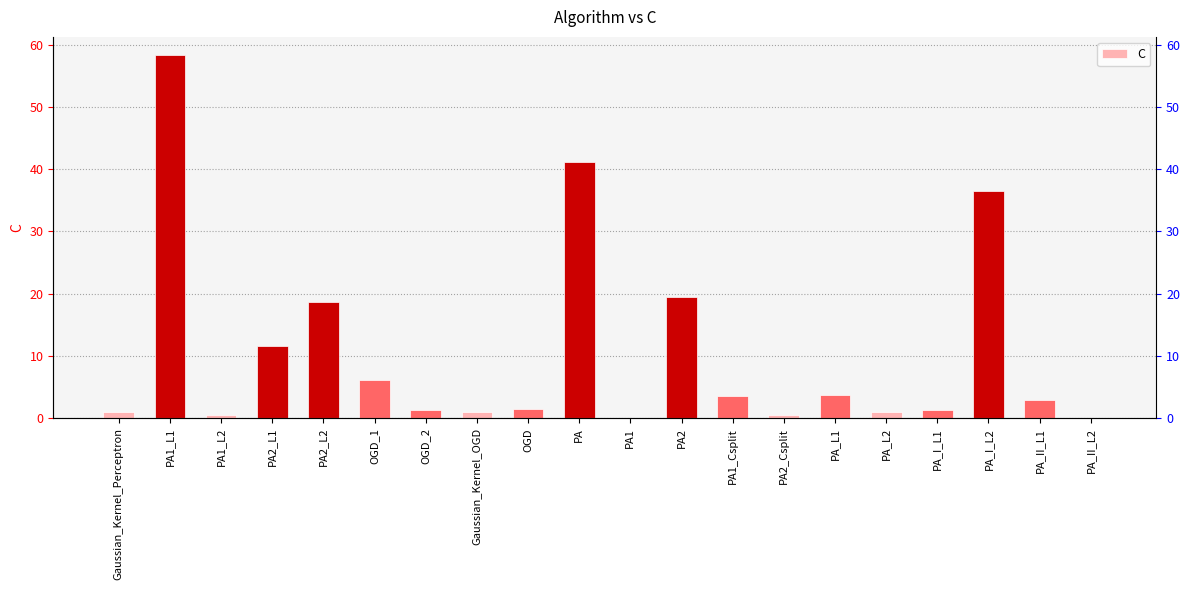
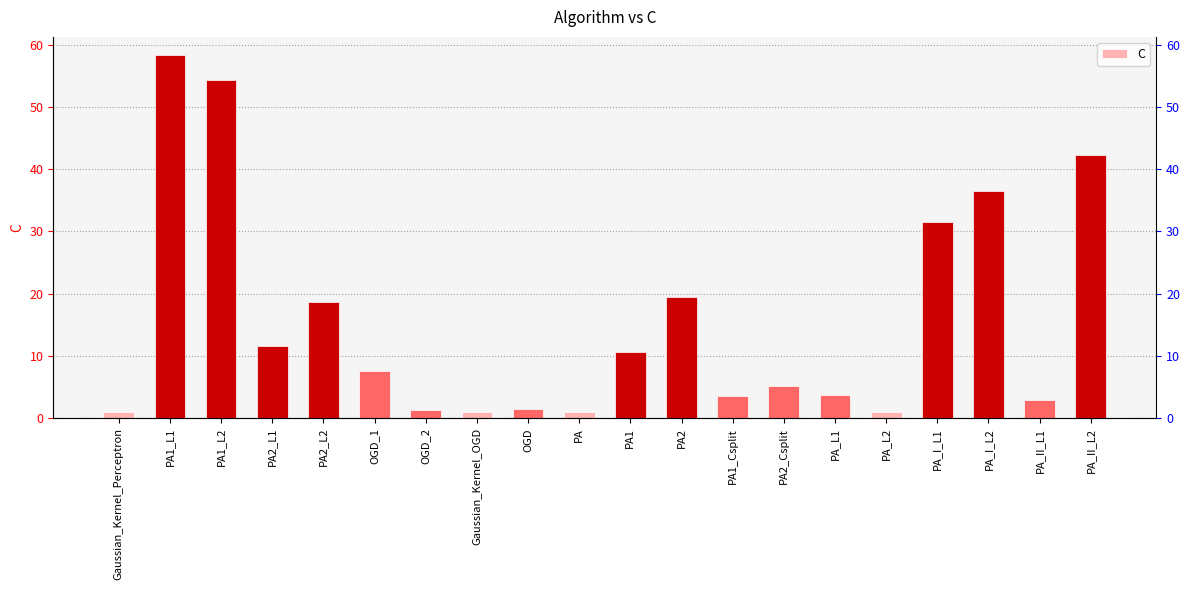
PA1_L2: 1 -> 54
OGD_1: 6 -> 8
PA: 41 -> 1
PA1: 0 -> 11
PA2_Csplit: 1 -> 5
PA_I_L1: 1 -> 31
PA_II_L2: 0 -> 42
